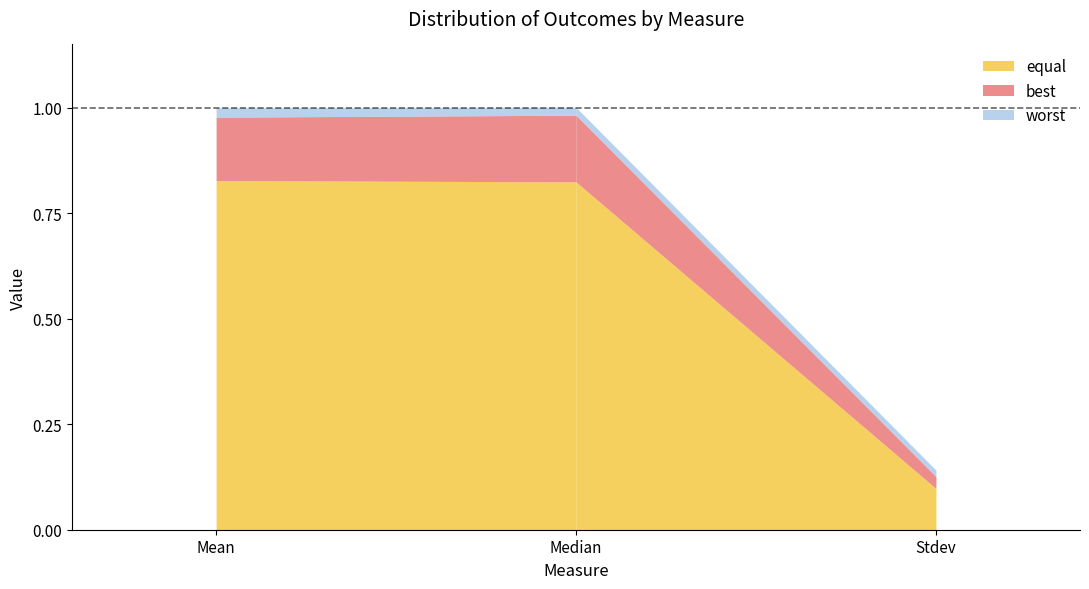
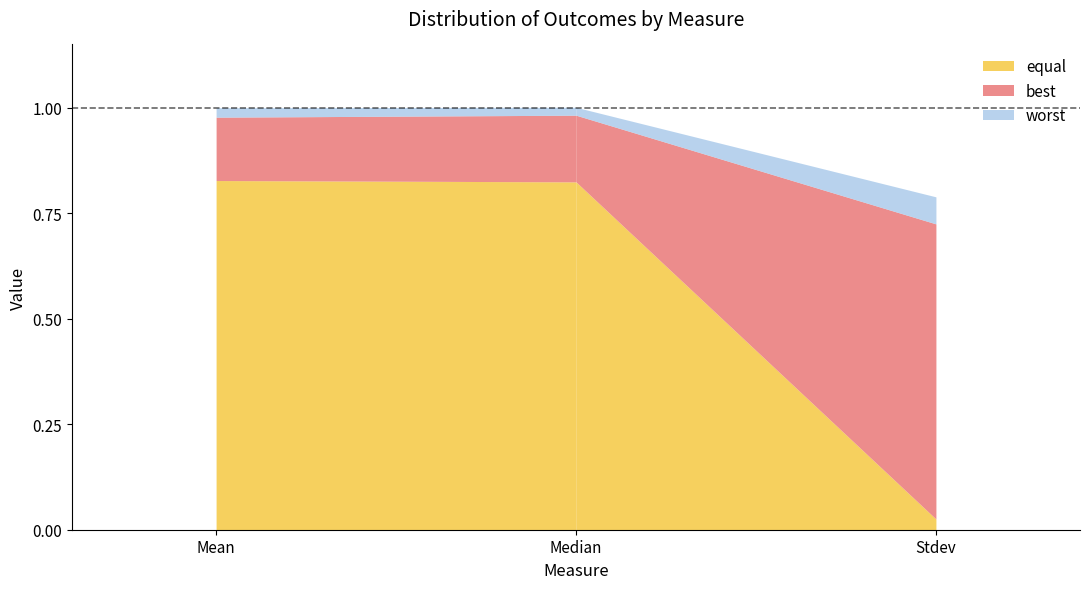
equal, Stdev: 0.10 -> 0.03
best, Stdev: 0.03 -> 0.70
worst, Stdev: 0.02 -> 0.06
